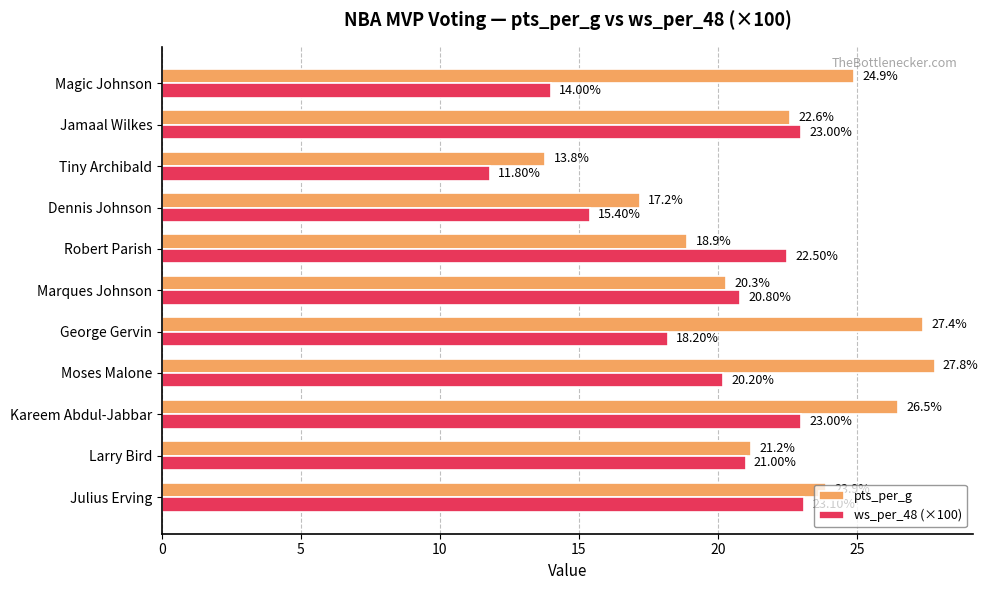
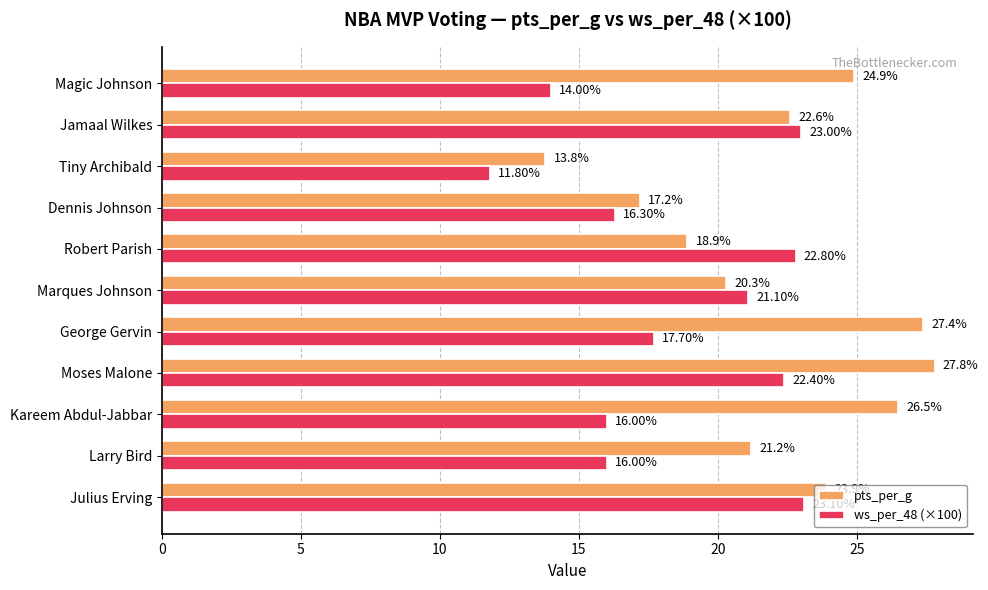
ws_per_48 (×100), Dennis Johnson: 15.40% -> 16.30%
ws_per_48 (×100), Robert Parish: 22.50% -> 22.80%
ws_per_48 (×100), Marques Johnson: 20.80% -> 21.10%
ws_per_48 (×100), George Gervin: 18.20% -> 17.70%
ws_per_48 (×100), Moses Malone: 20.20% -> 22.40%
ws_per_48 (×100), Kareem Abdul-Jabbar: 23.00% -> 16.00%
ws_per_48 (×100), Larry Bird: 21.00% -> 16.00%
